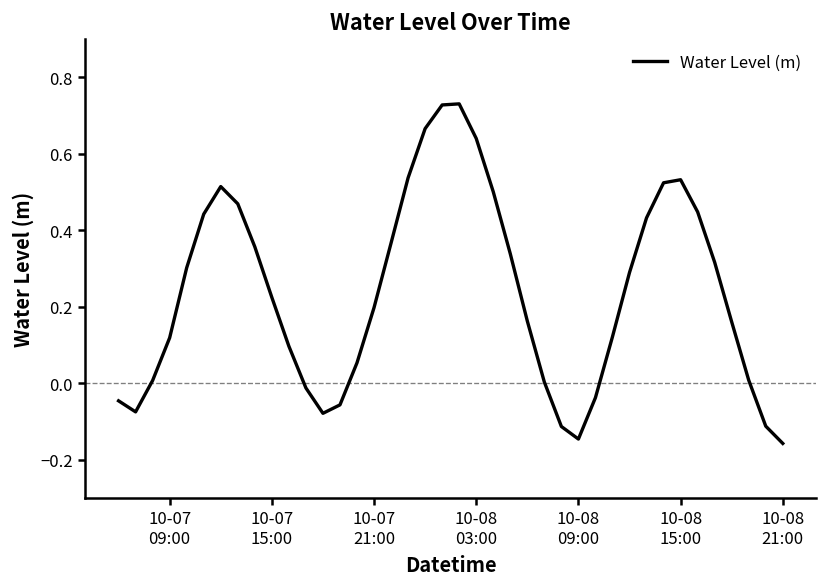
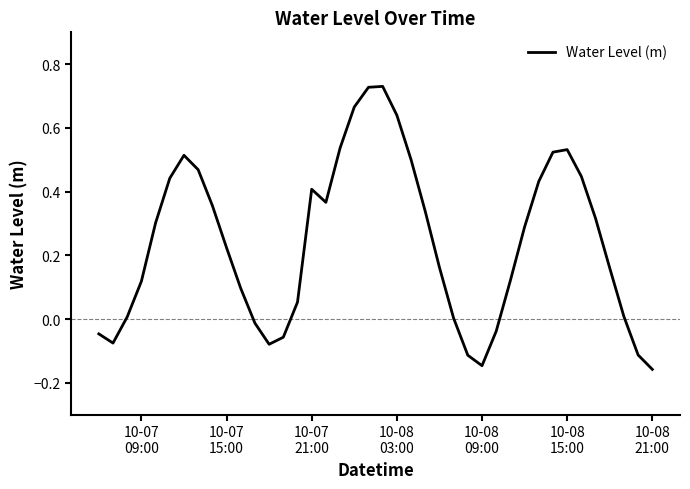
10-07 21:00: 0.20 -> 0.41
